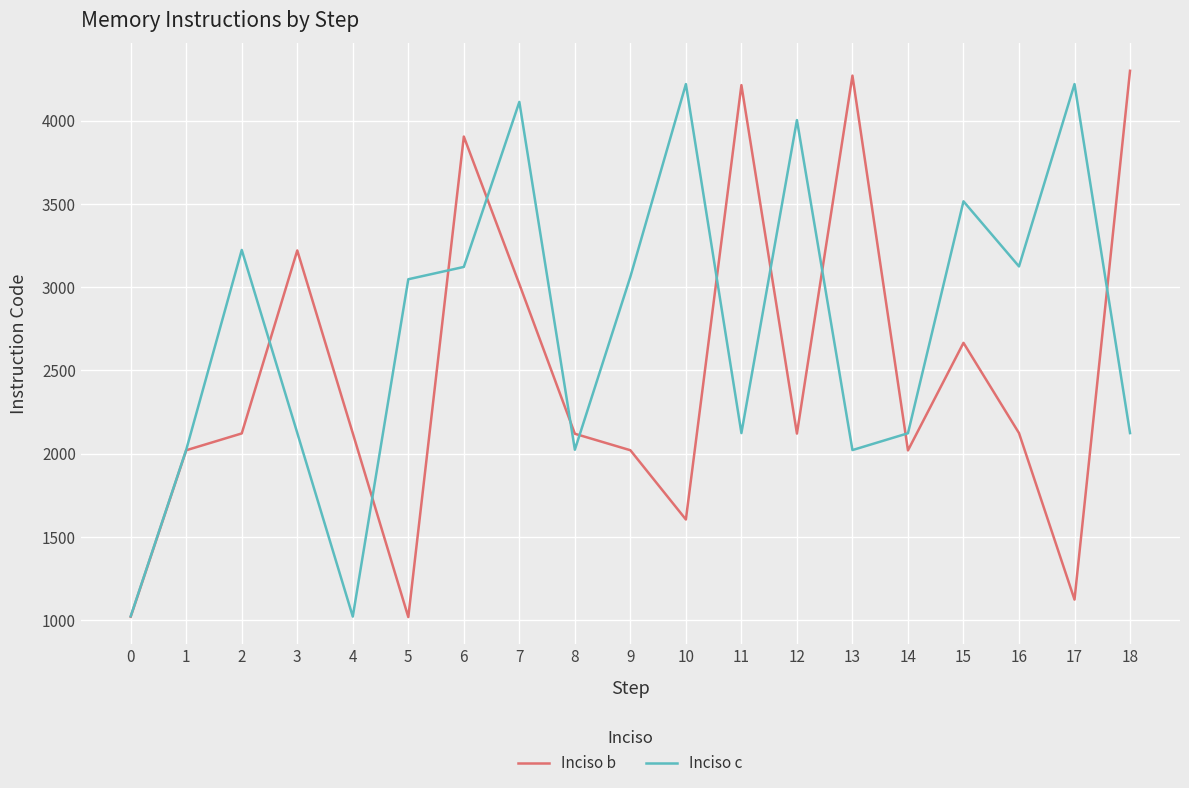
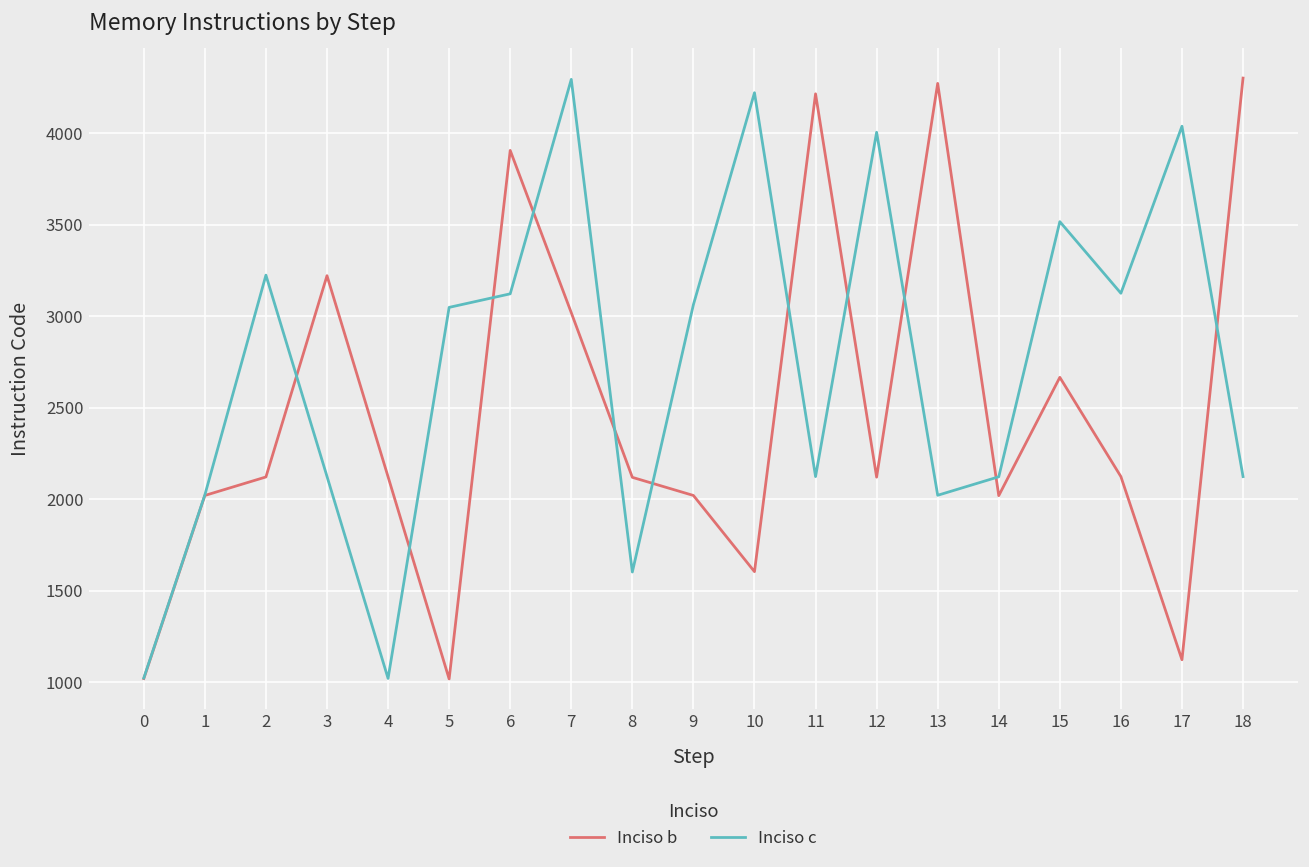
Inciso c, 7: 4110 -> 4290
Inciso c, 8: 2020 -> 1600
Inciso c, 17: 4220 -> 4040
